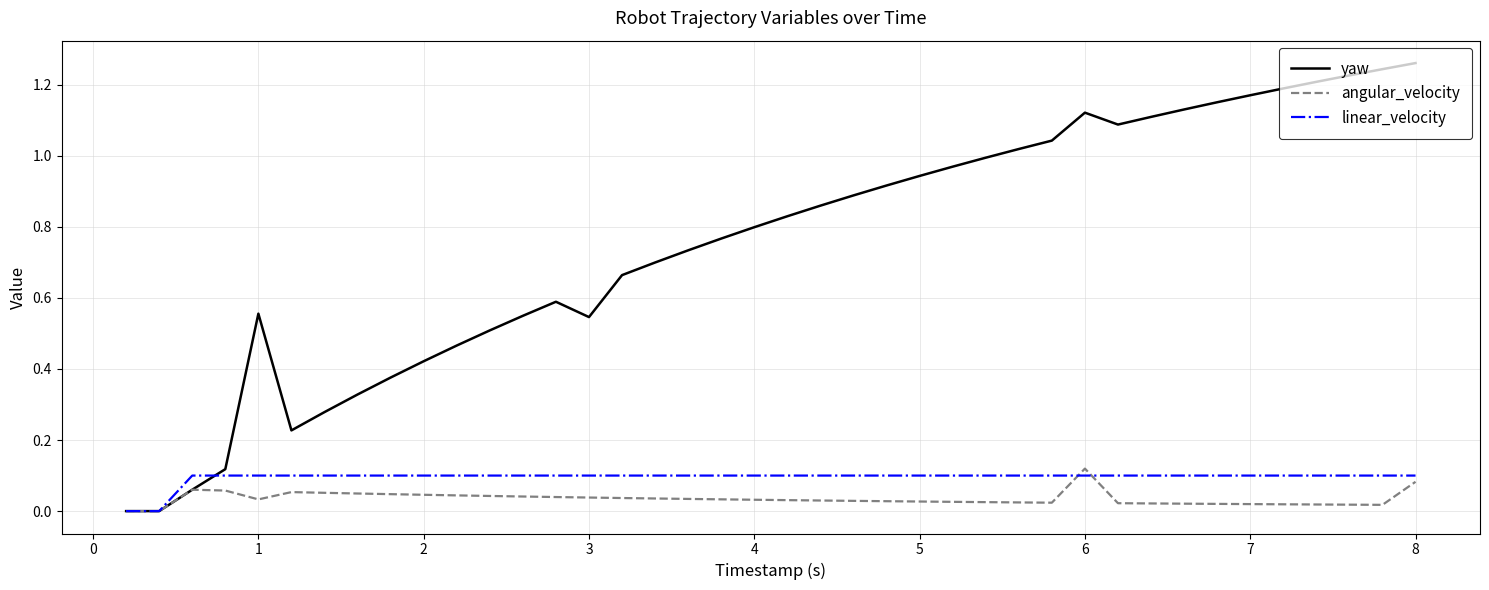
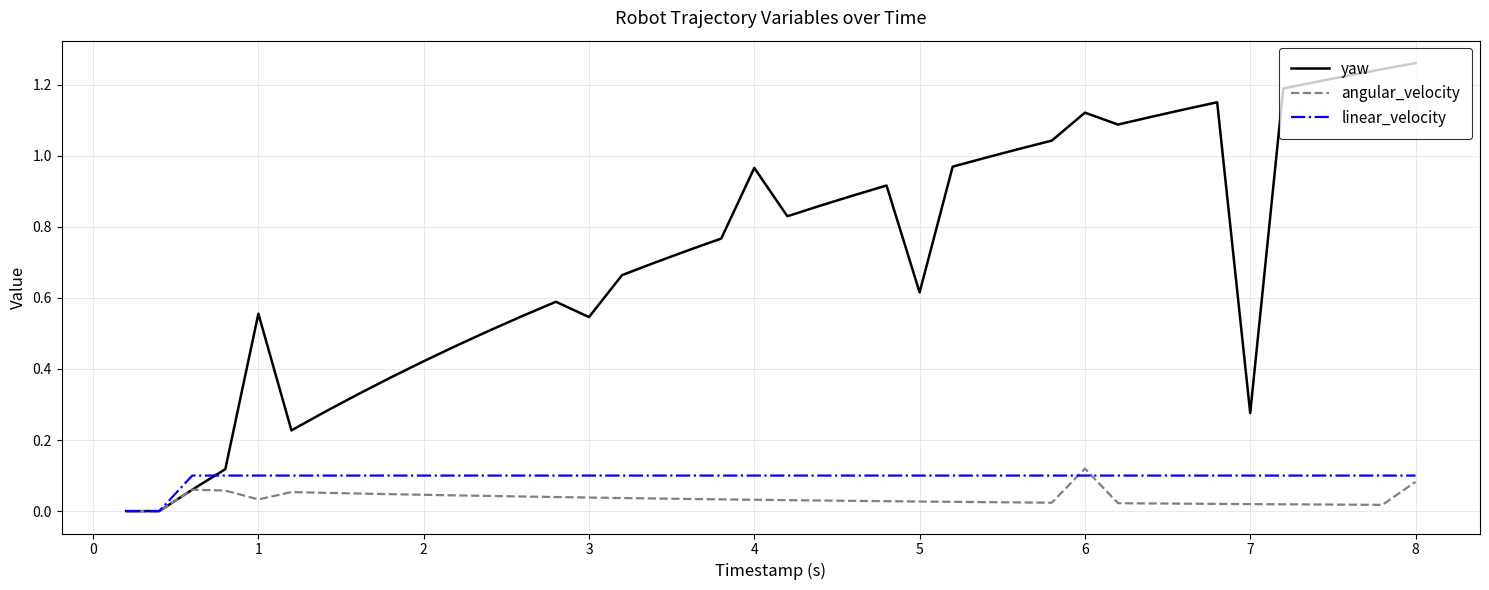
yaw, 4: 0.80 -> 0.97
yaw, 5: 0.94 -> 0.62
yaw, 7: 1.17 -> 0.28
